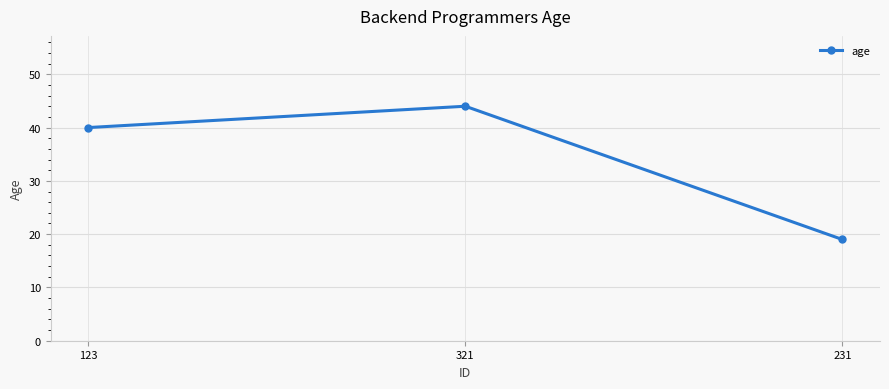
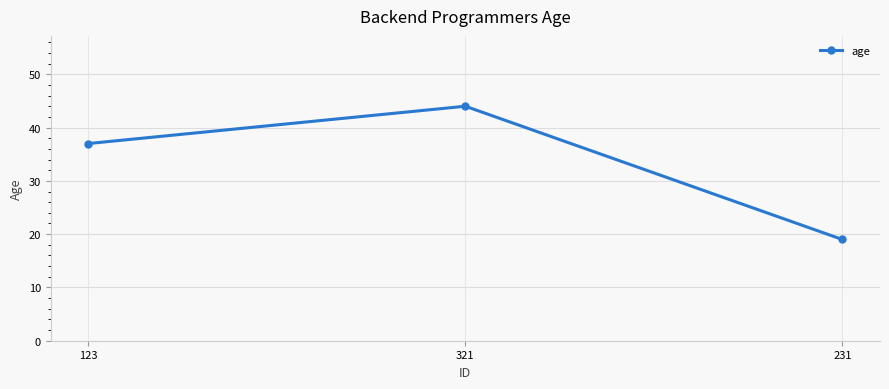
123: 40 -> 37
